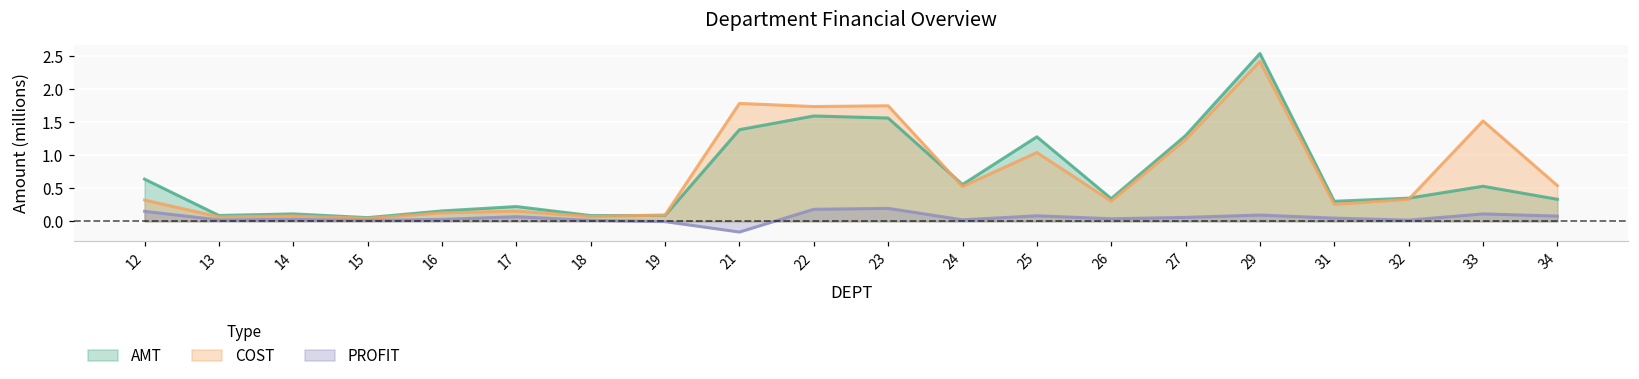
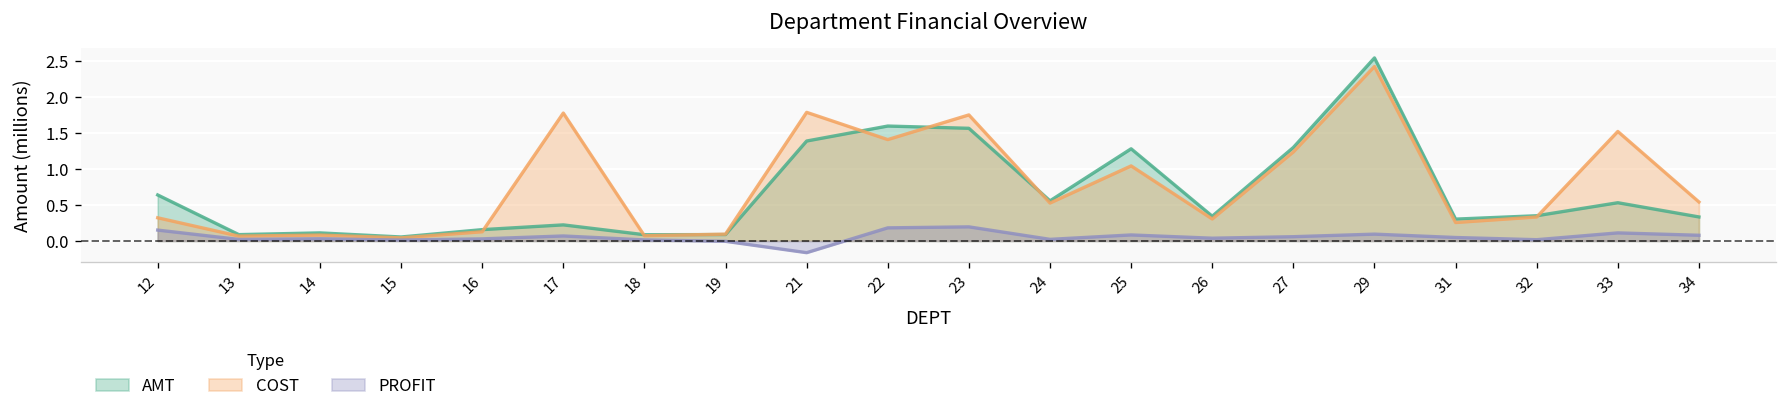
COST, 17: 0.2 -> 1.8
COST, 22: 1.7 -> 1.4
